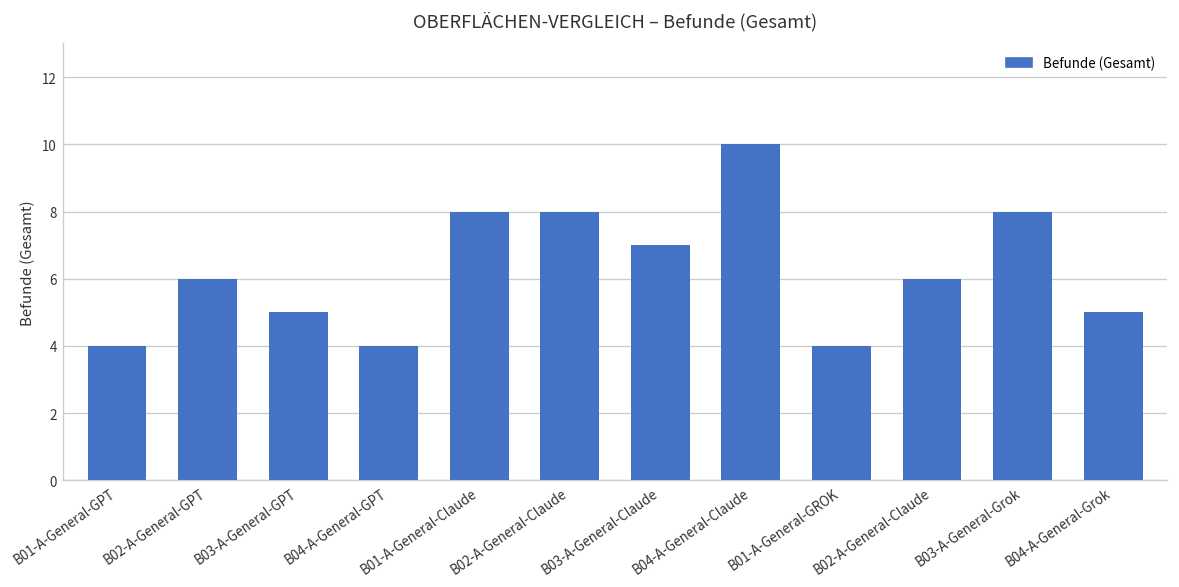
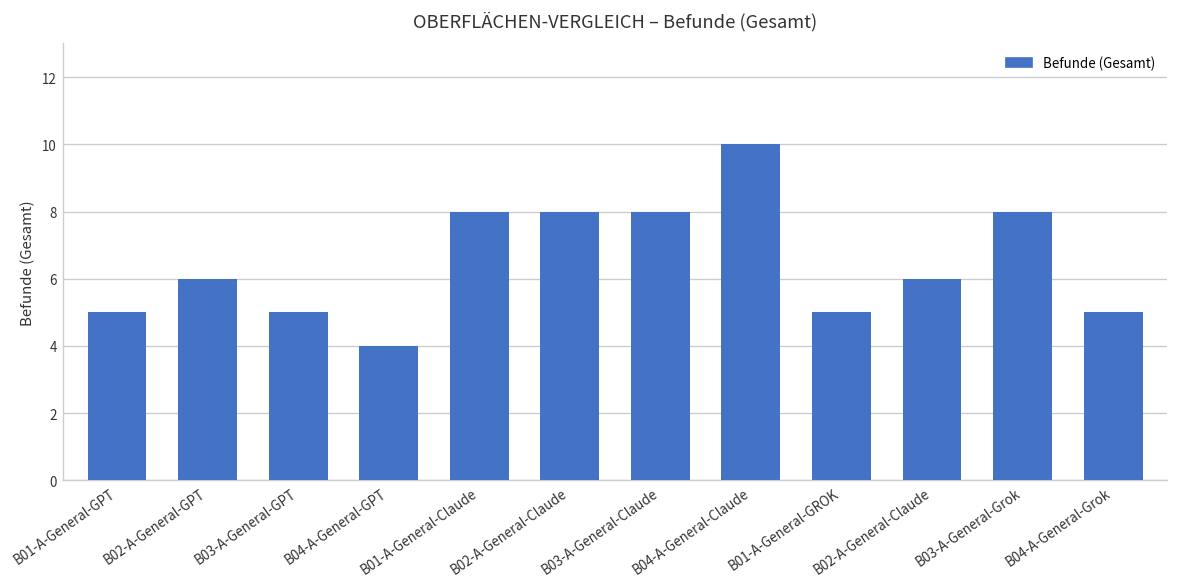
B01-A-General-GPT: 4 -> 5
B03-A-General-Claude: 7 -> 8
B01-A-General-GROK: 4 -> 5
